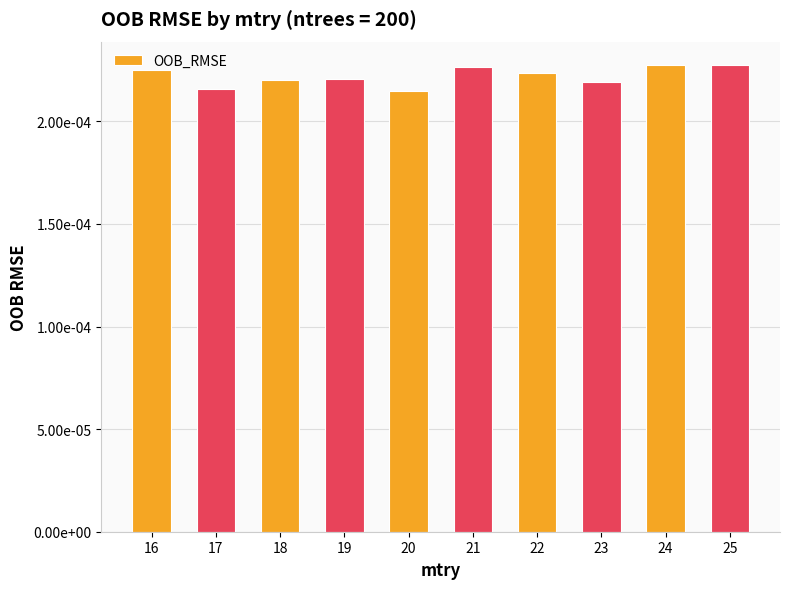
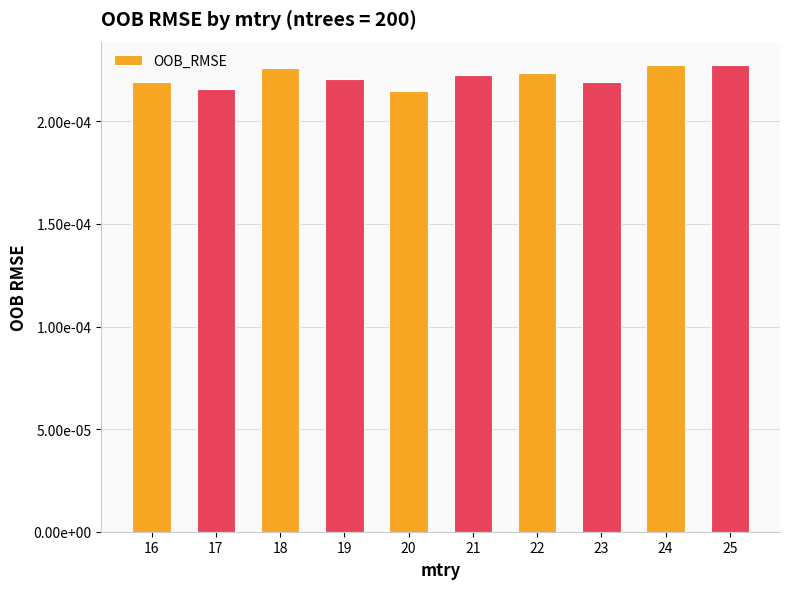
16: 0.000225 -> 0.000219
18: 0.000220 -> 0.000226
21: 0.000227 -> 0.000222
